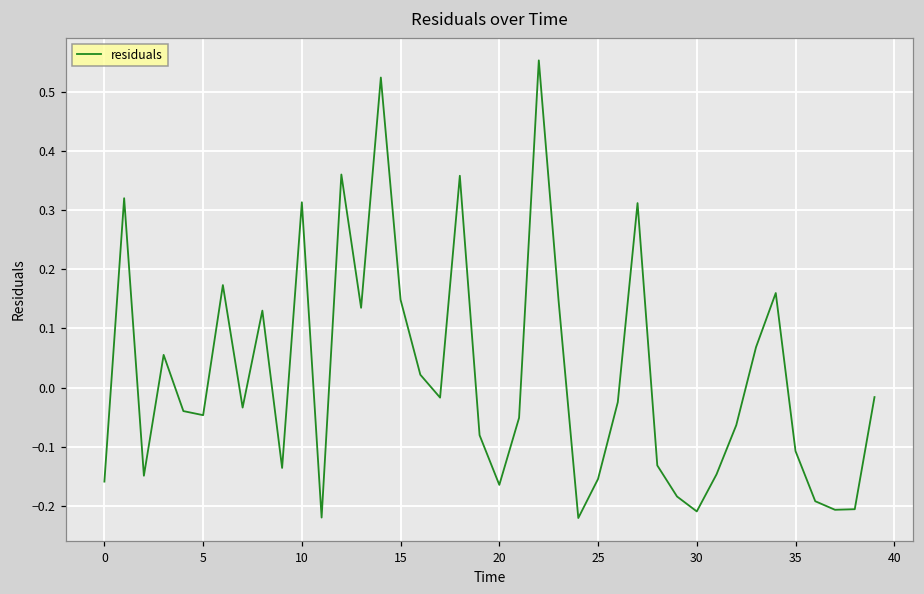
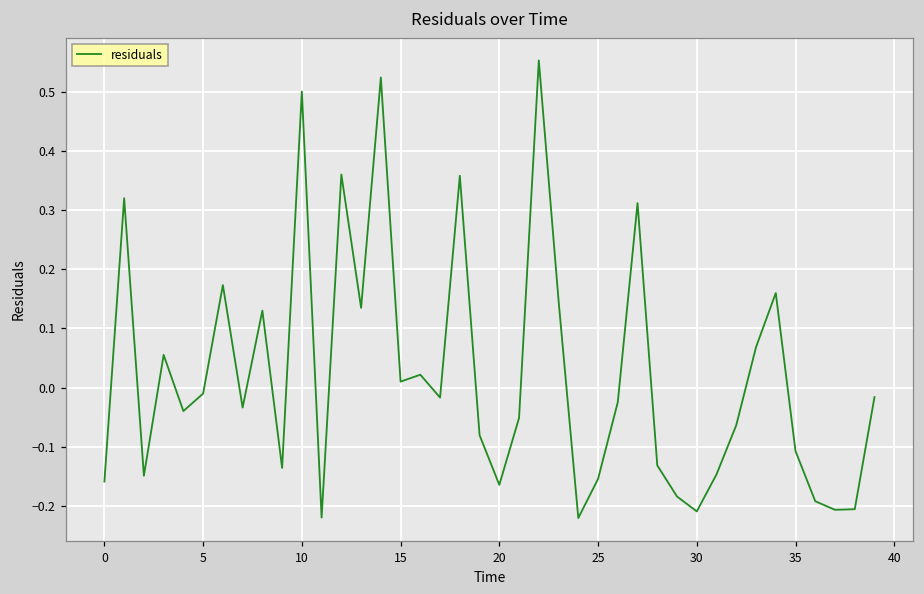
5: -0.05 -> -0.01
10: 0.31 -> 0.50
15: 0.15 -> 0.01
